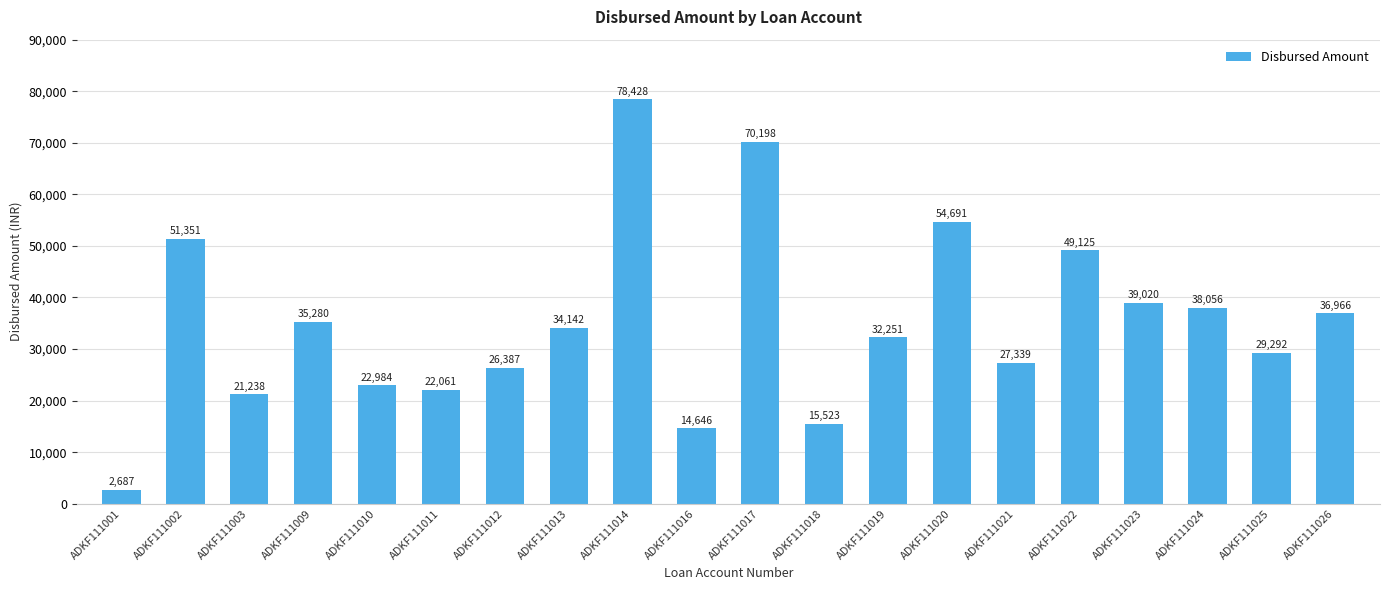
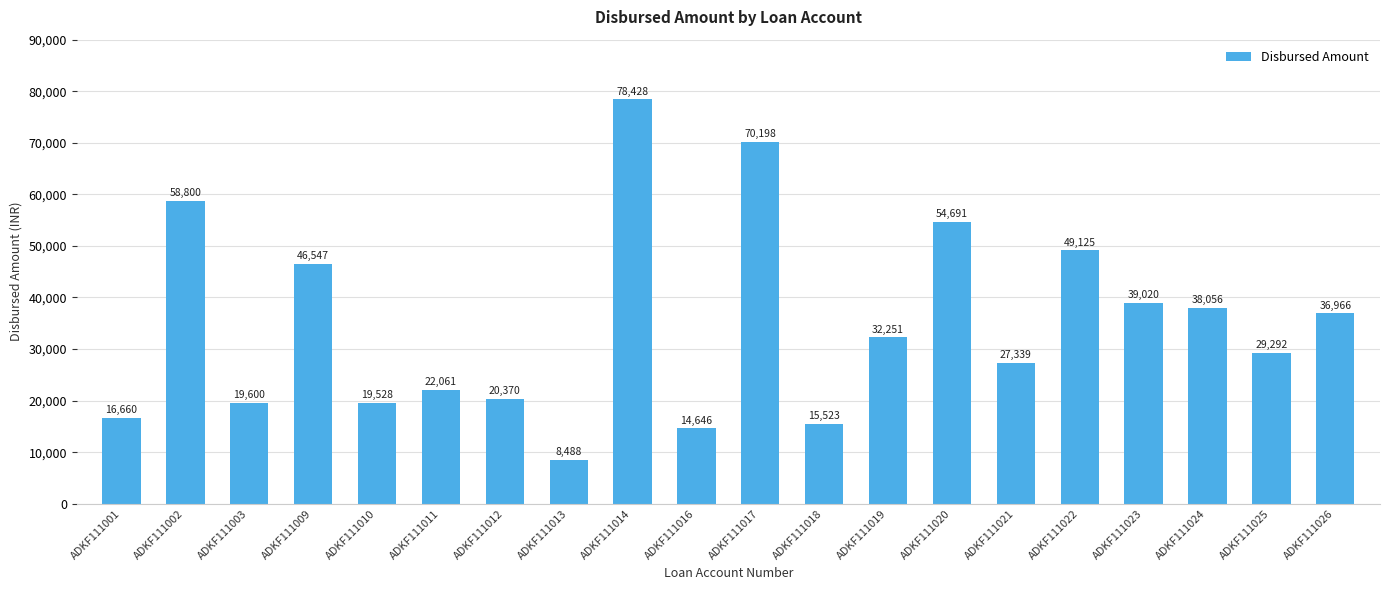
ADKF111001: 2,687 -> 16,660
ADKF111002: 51,351 -> 58,800
ADKF111003: 21,238 -> 19,600
ADKF111009: 35,280 -> 46,547
ADKF111010: 22,984 -> 19,528
ADKF111012: 26,387 -> 20,370
ADKF111013: 34,142 -> 8,488
